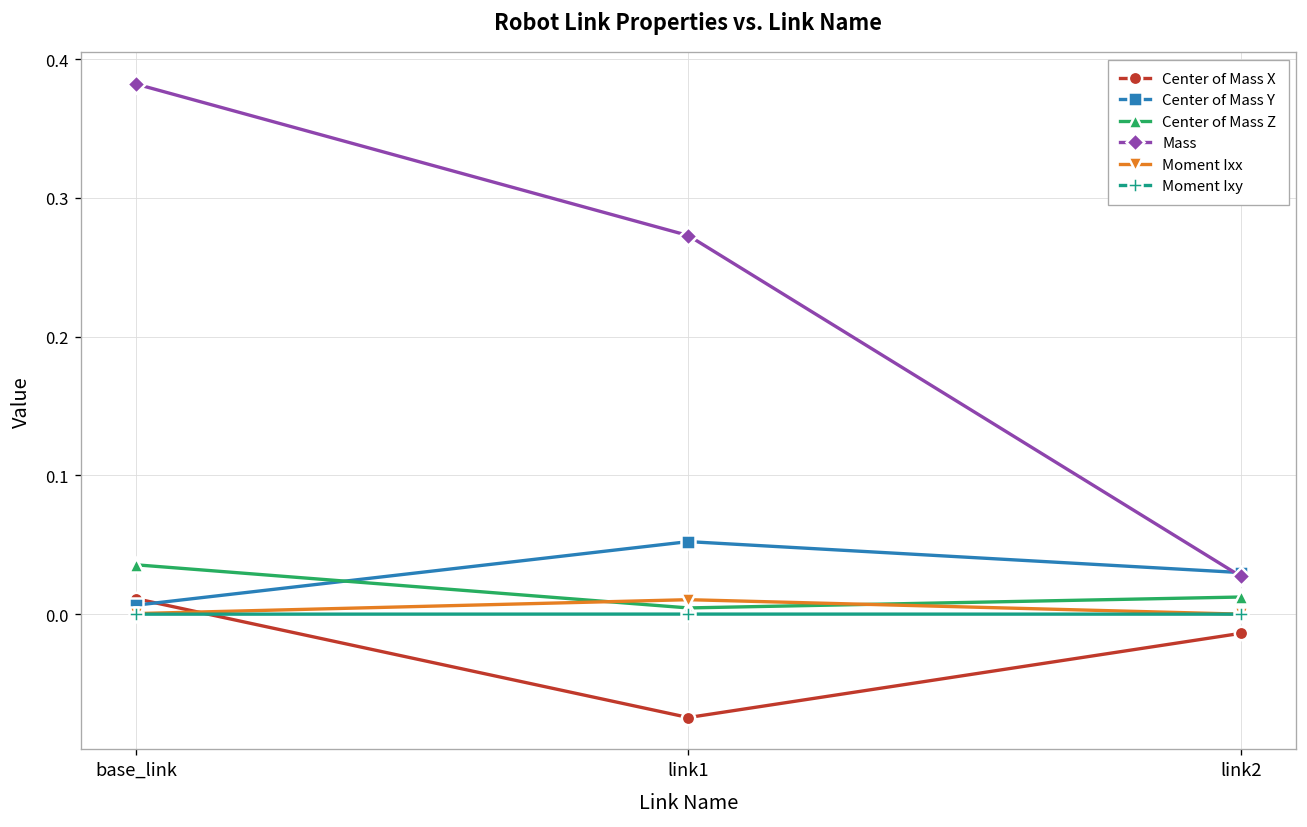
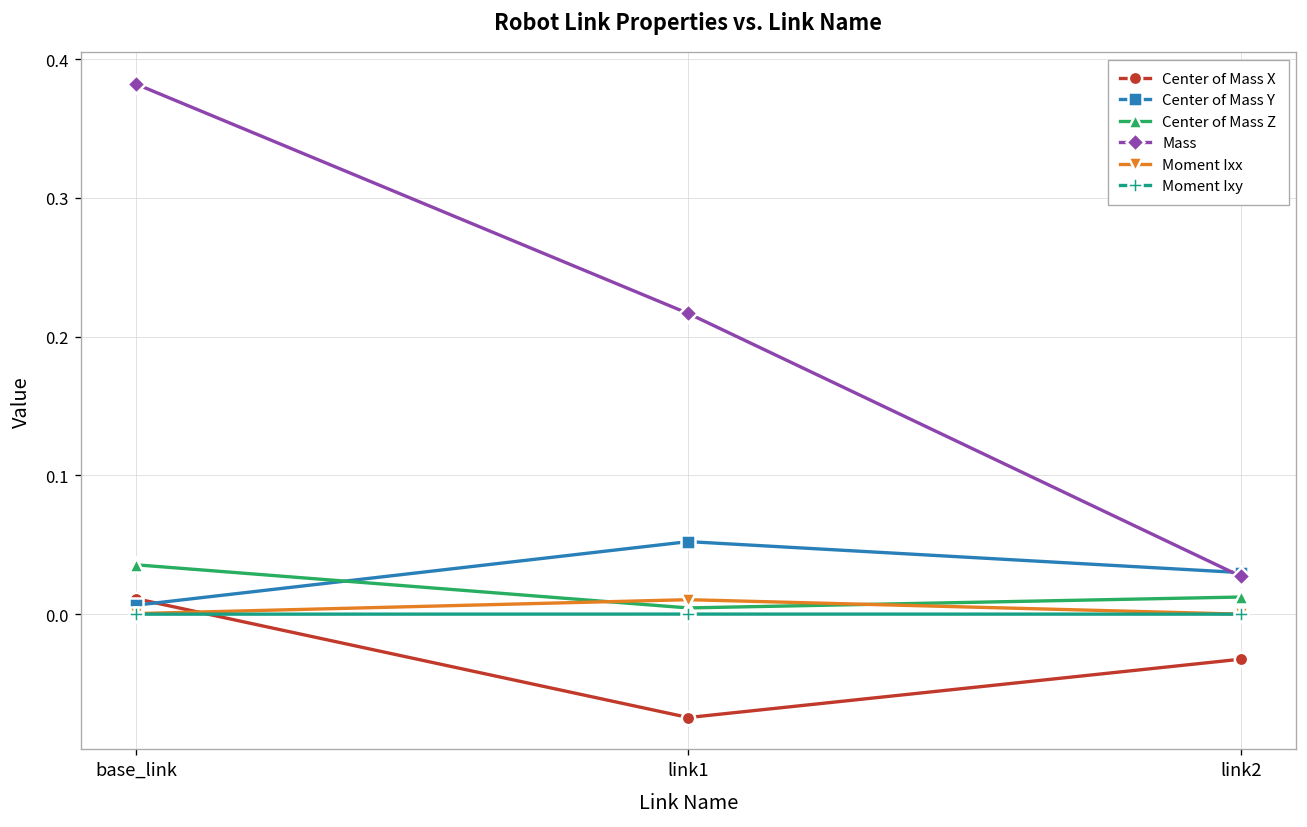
Mass, link1: 0.273 -> 0.217
Center of Mass X, link2: -0.014 -> -0.032
